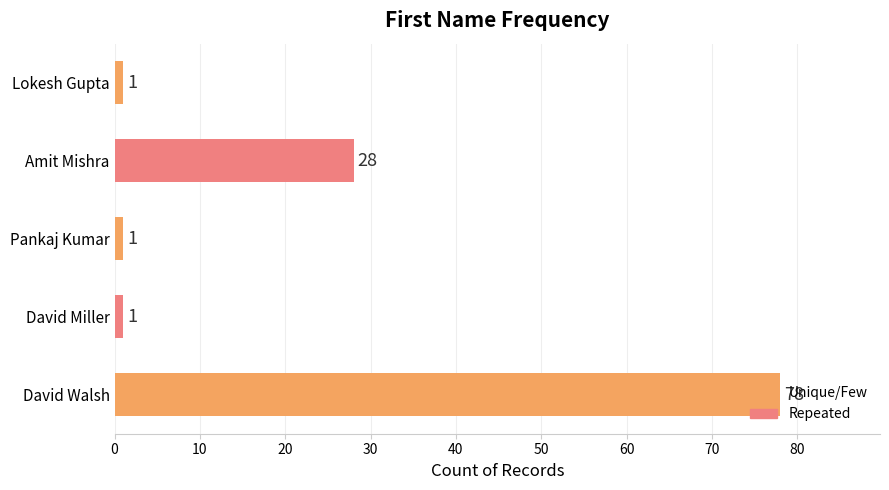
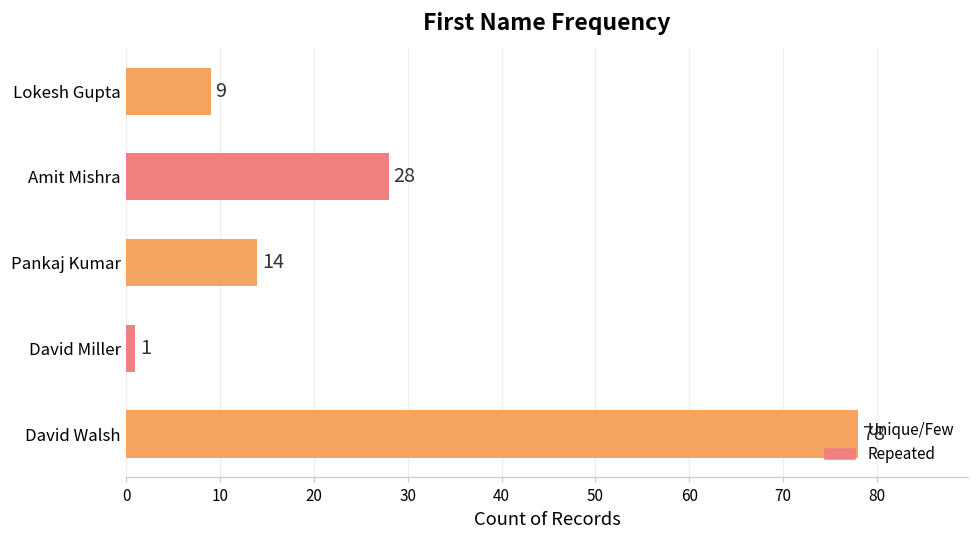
Lokesh Gupta: 1 -> 9
Pankaj Kumar: 1 -> 14
